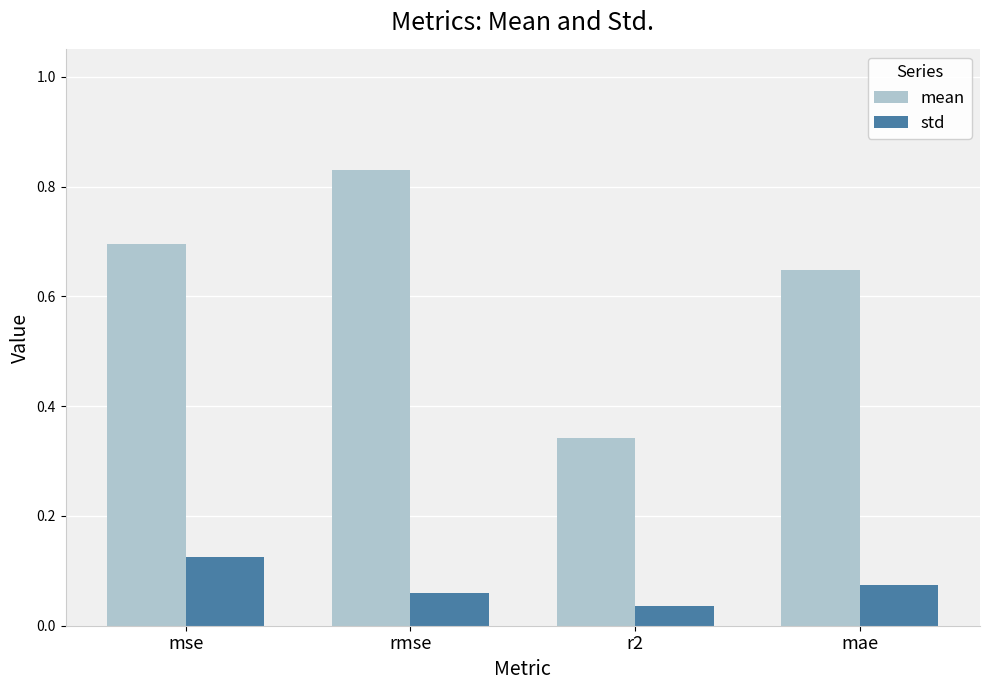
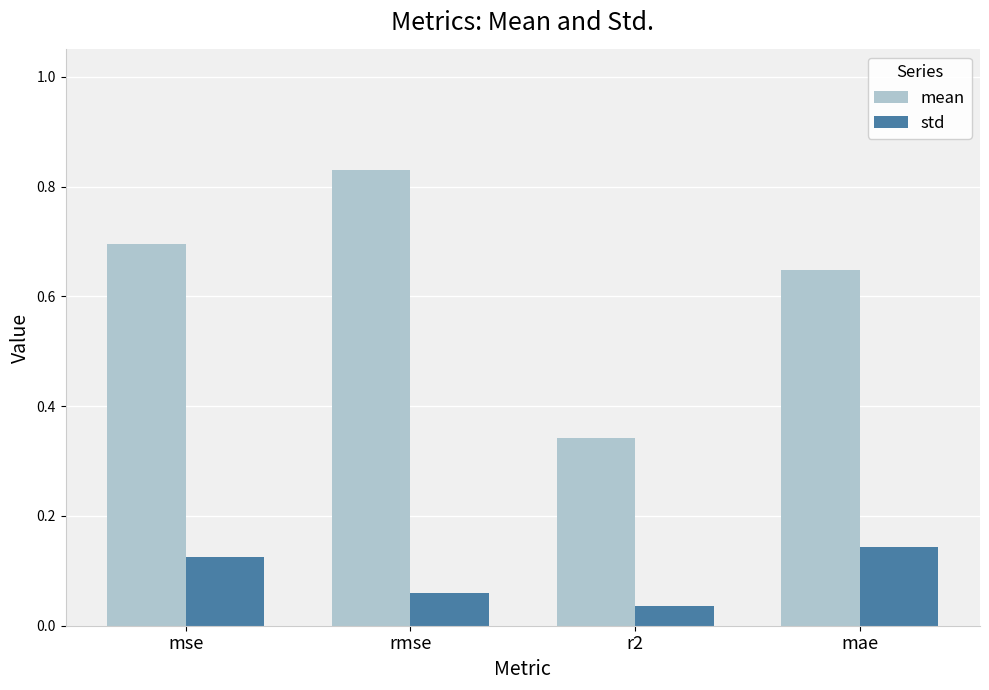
std, mae: 0.07 -> 0.14
